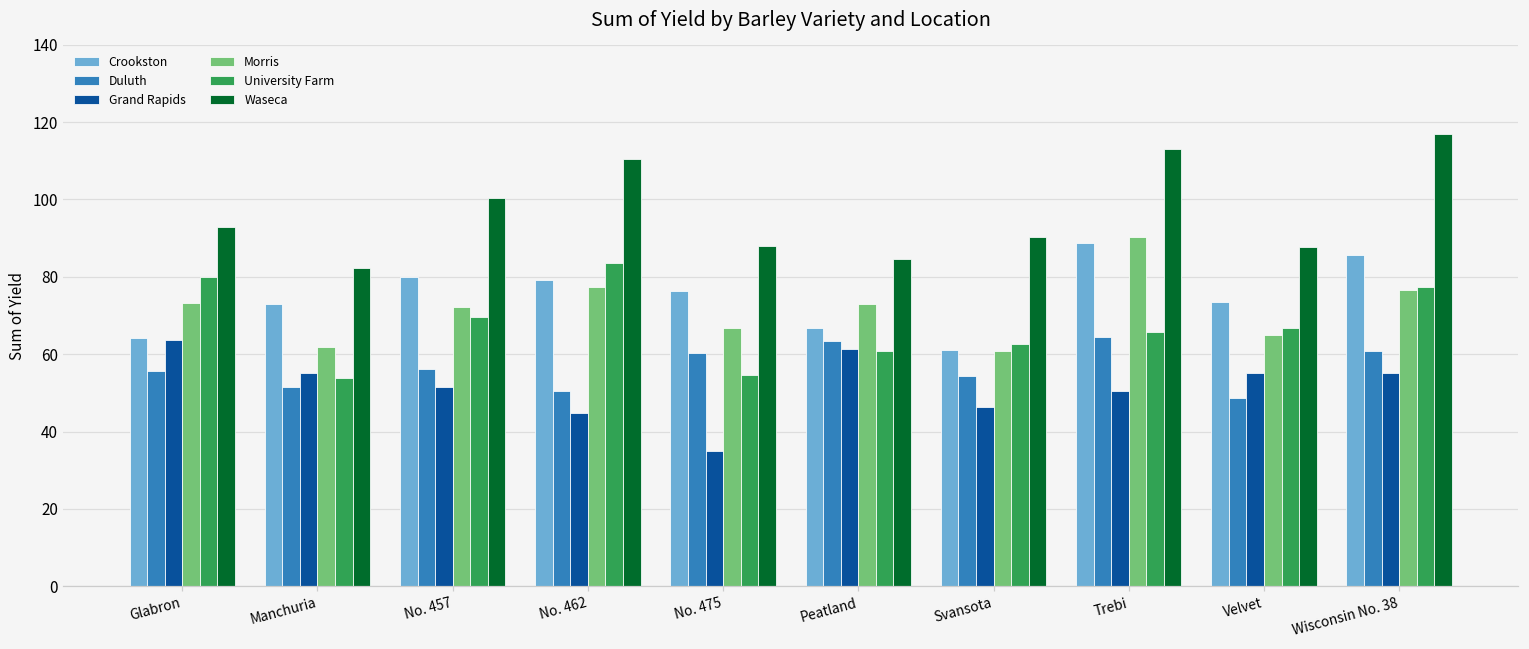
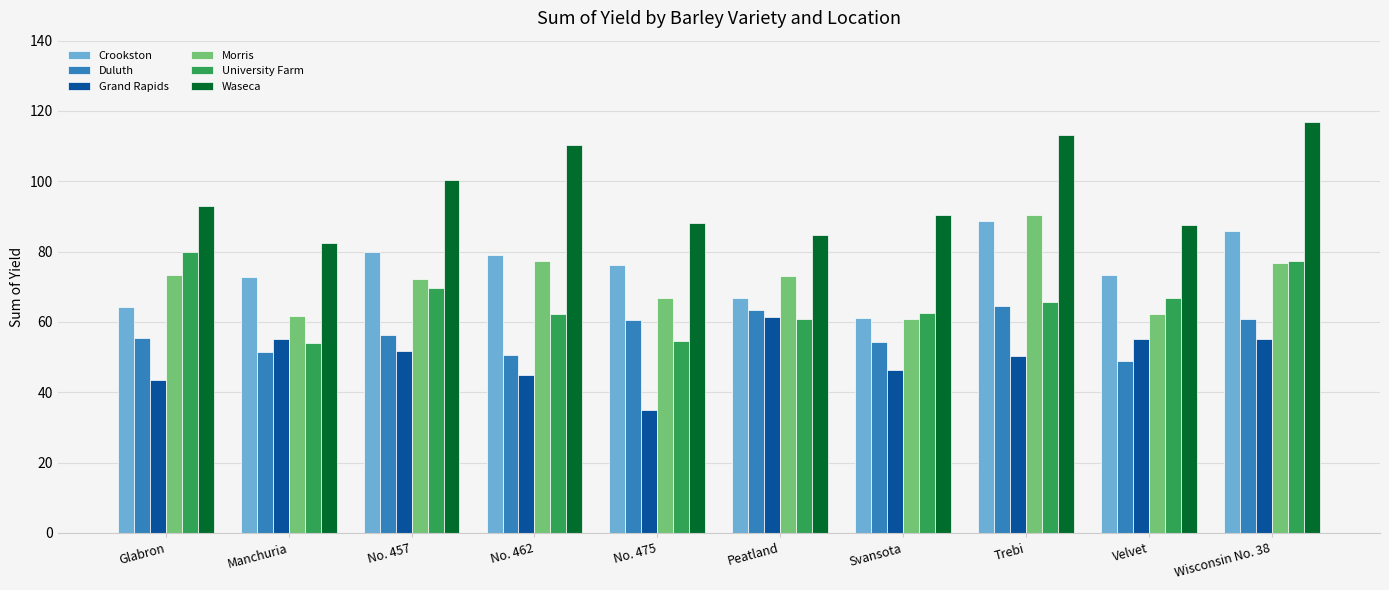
Grand Rapids, Glabron: 64 -> 44
University Farm, No. 462: 83 -> 62
Morris, Velvet: 65 -> 62
